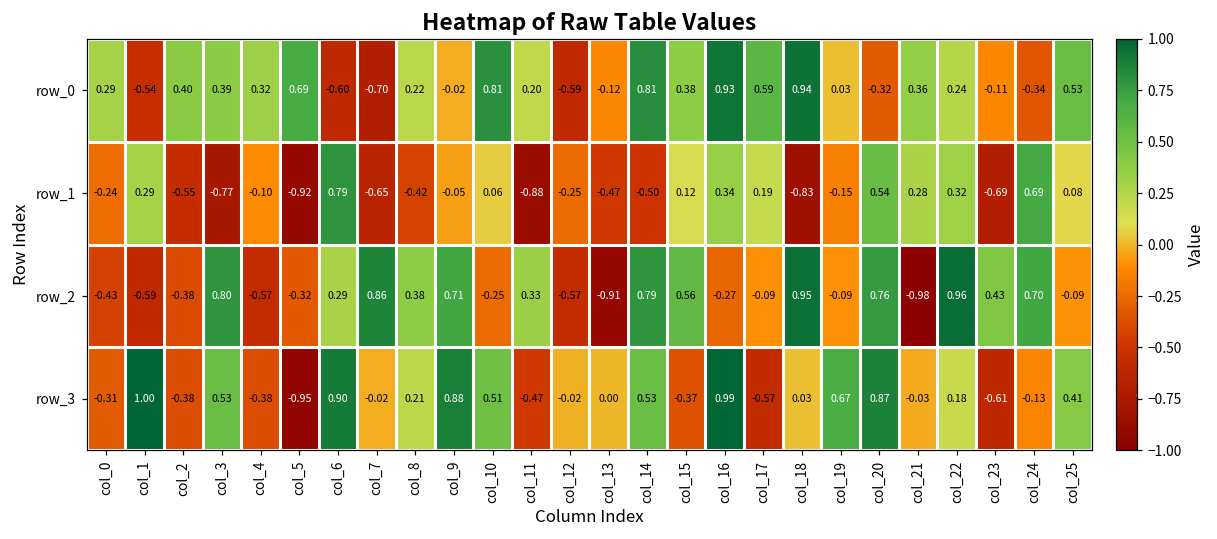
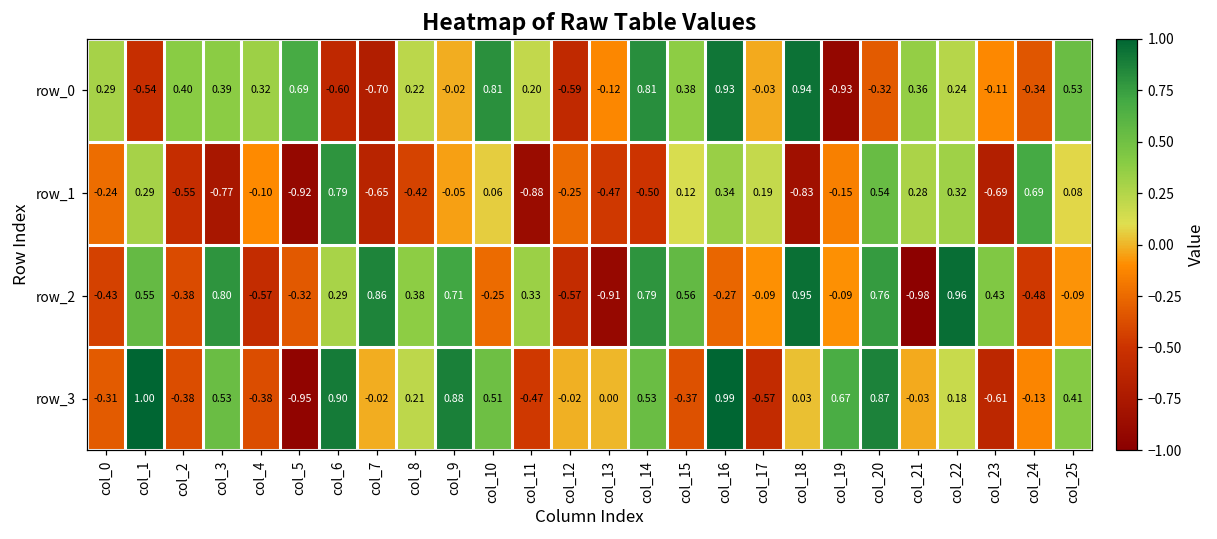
row_0, col_17: 0.59 -> -0.03
row_0, col_19: 0.03 -> -0.93
row_2, col_1: -0.59 -> 0.55
row_2, col_24: 0.70 -> -0.48
